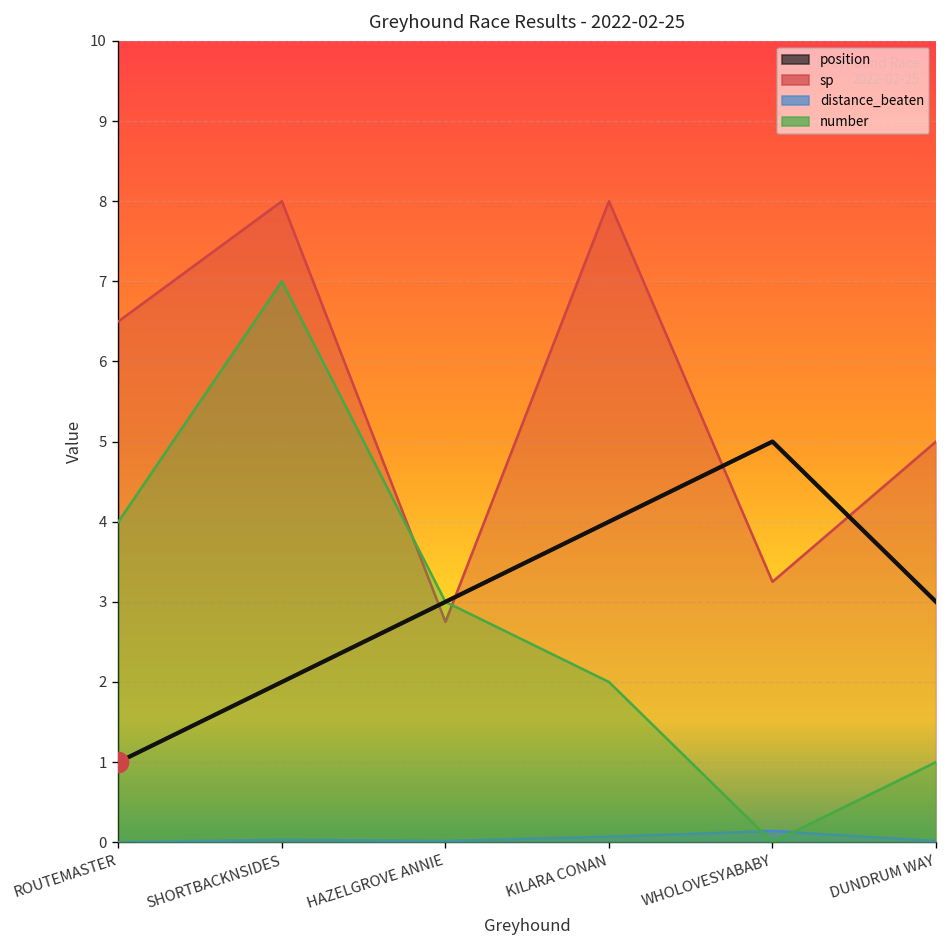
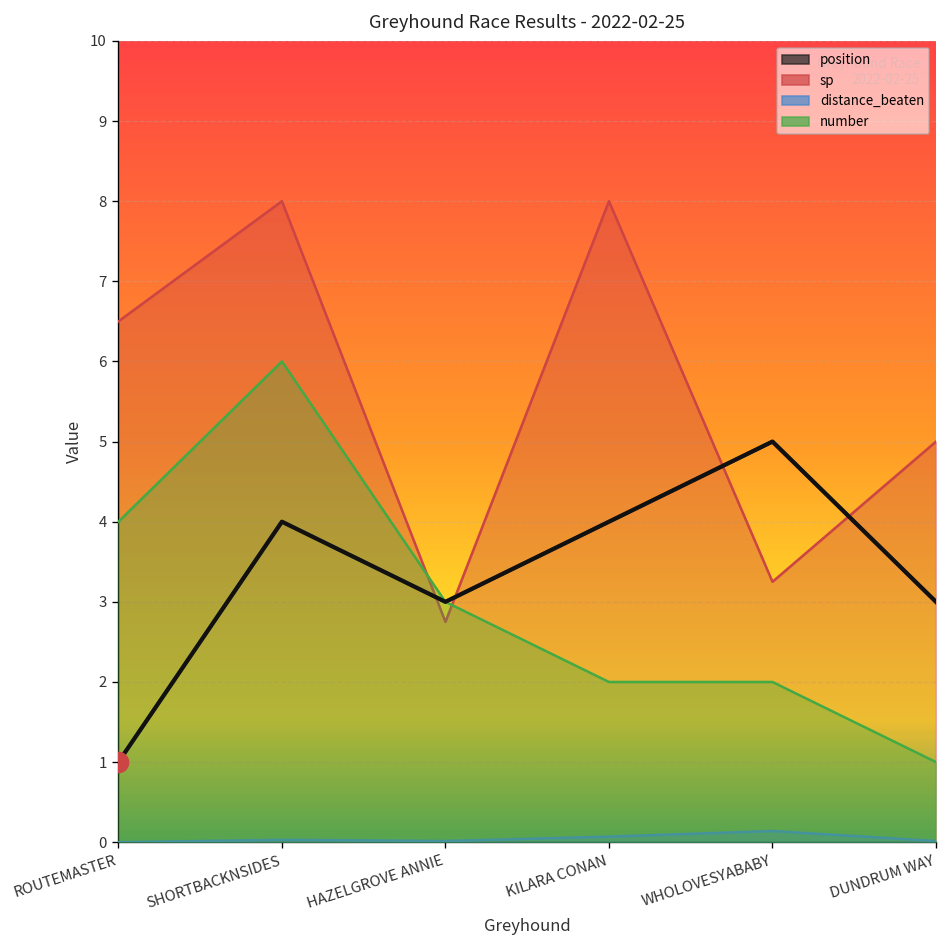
position, SHORTBACKNSIDES: 2 -> 4
number, SHORTBACKNSIDES: 7 -> 6
number, WHOLOVESYABABY: 0 -> 2
